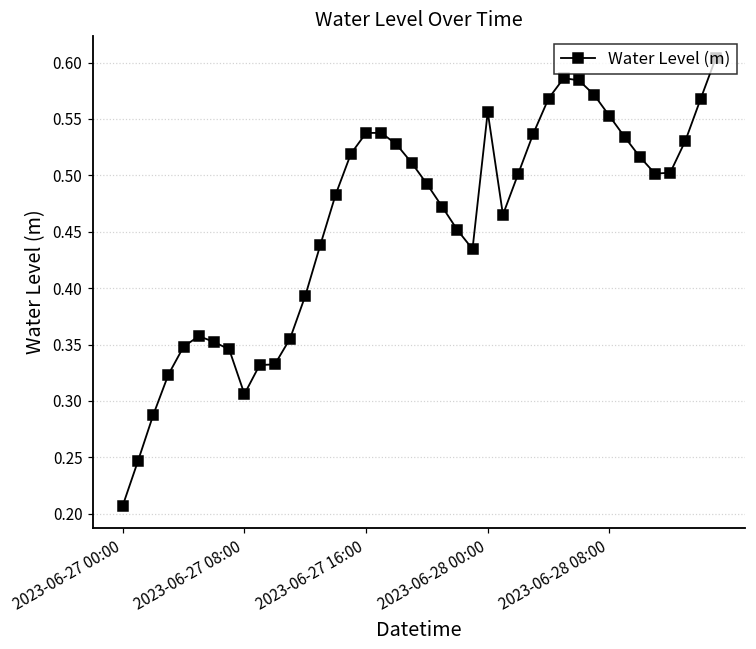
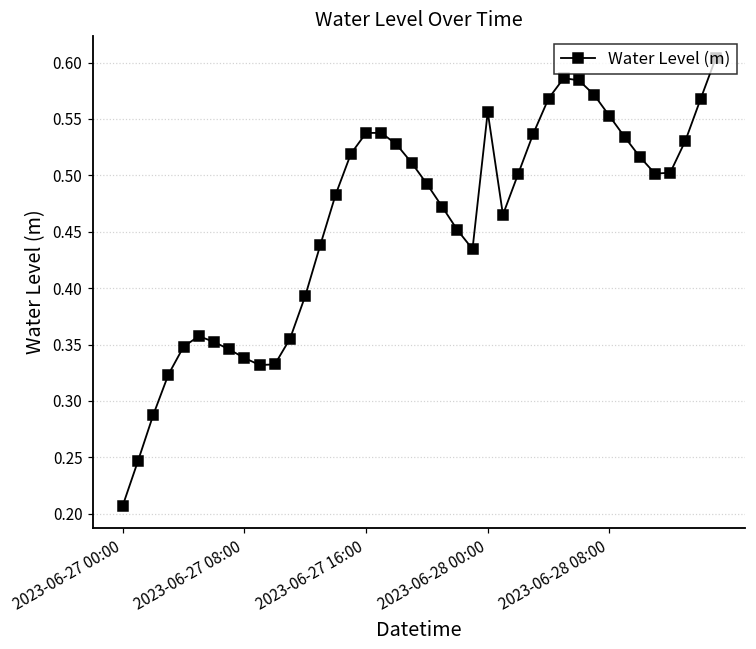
2023-06-27 08:00: 0.306 -> 0.338
